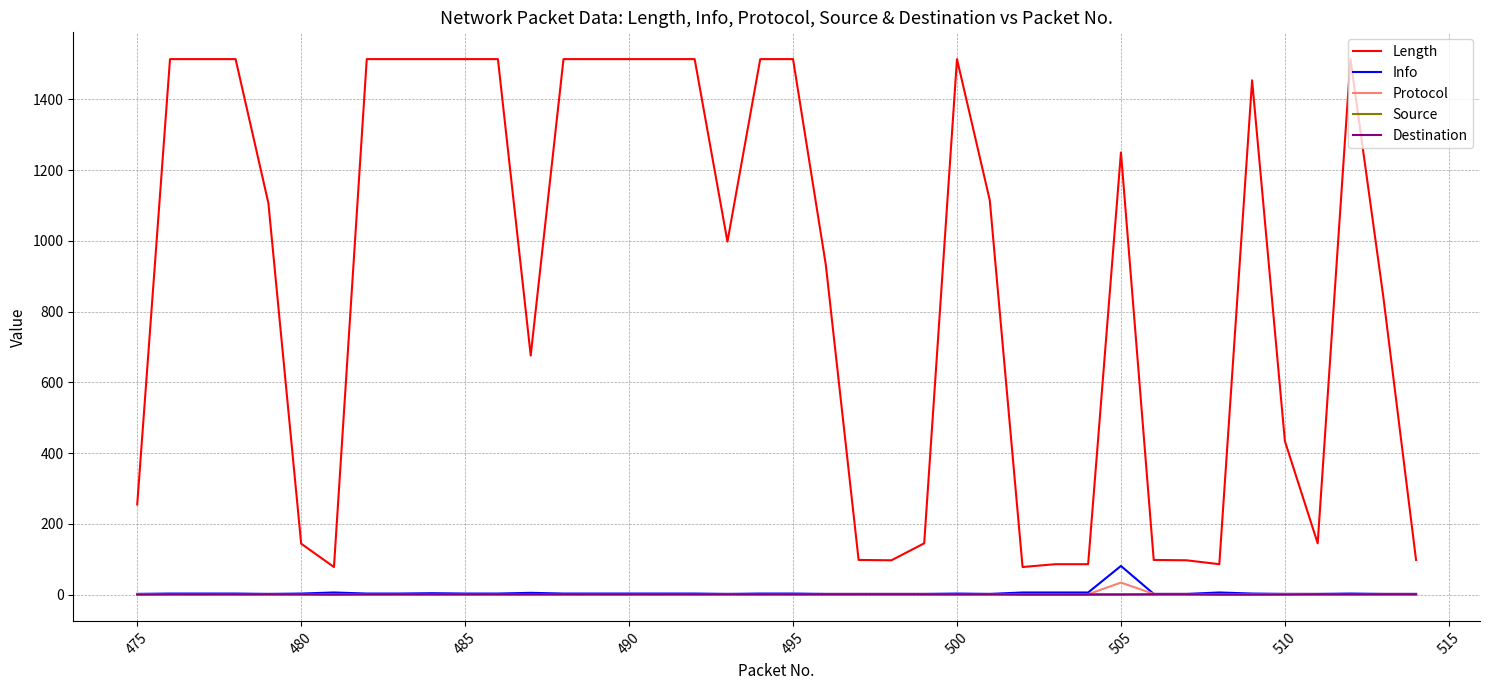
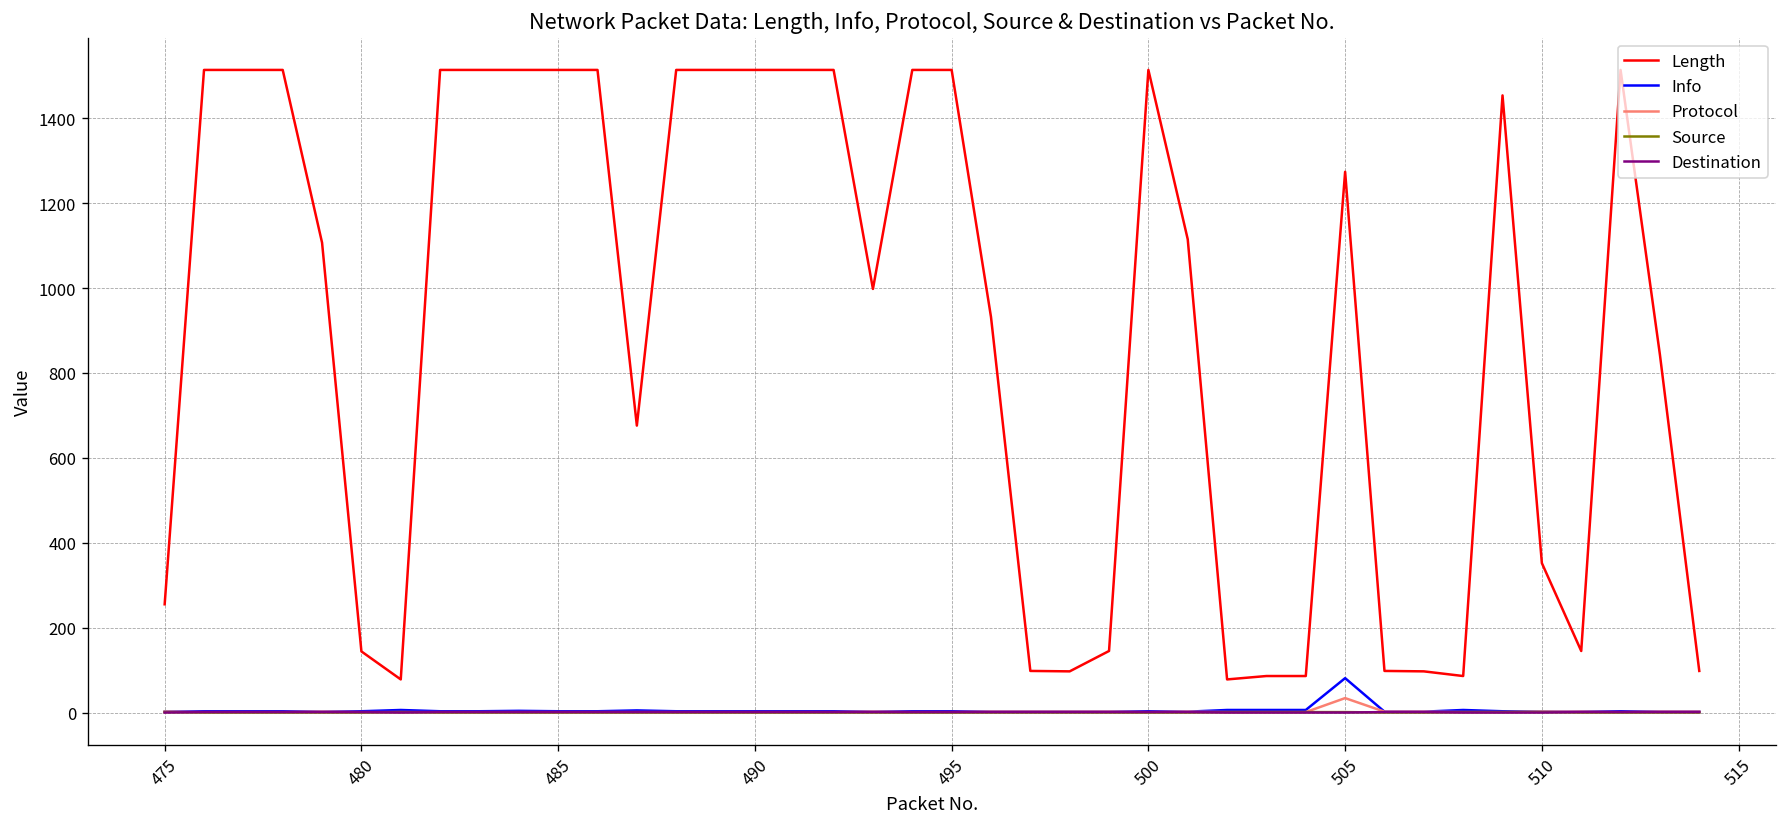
Length, 505: 1250 -> 1270
Length, 510: 430 -> 350
